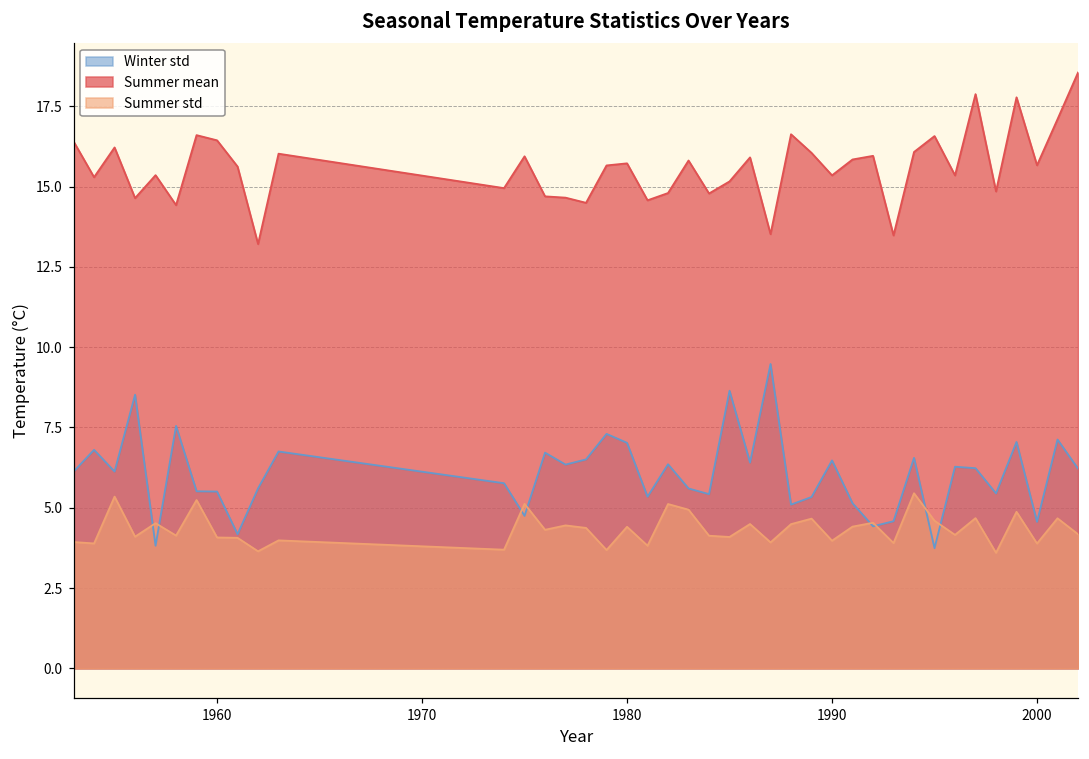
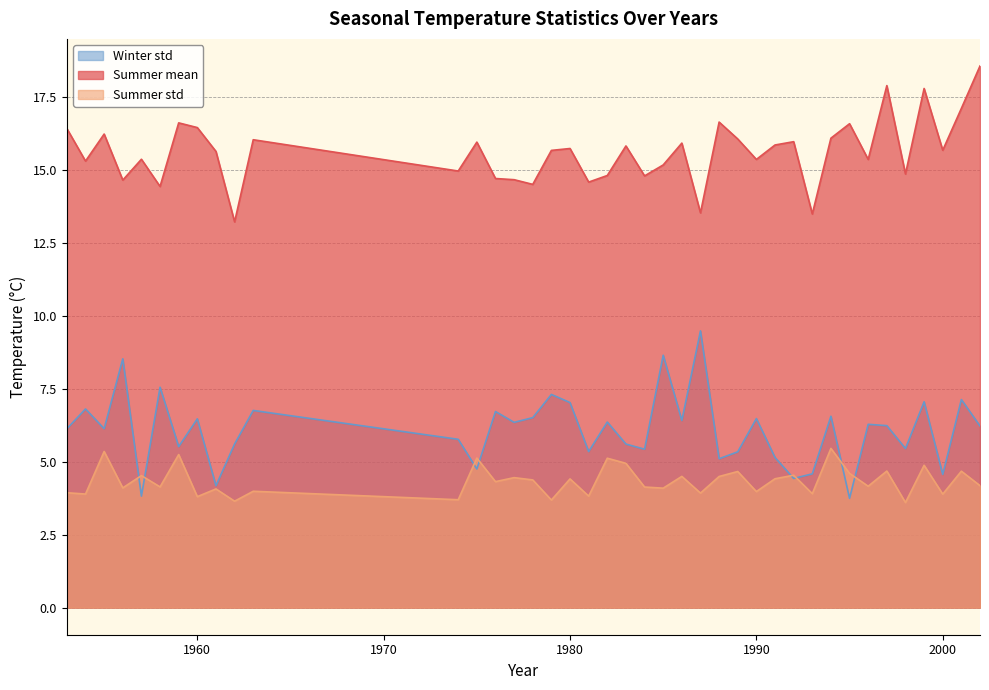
Winter std, 1960: 5.5 -> 6.5
Summer std, 1960: 4.1 -> 3.8
